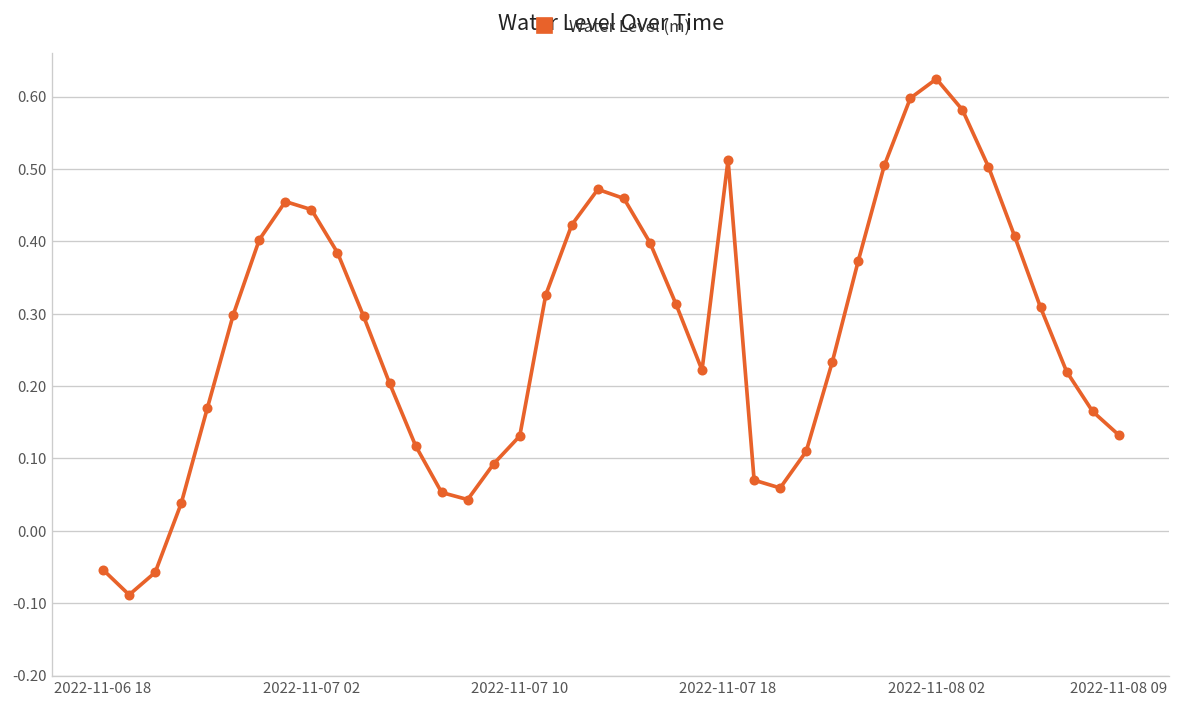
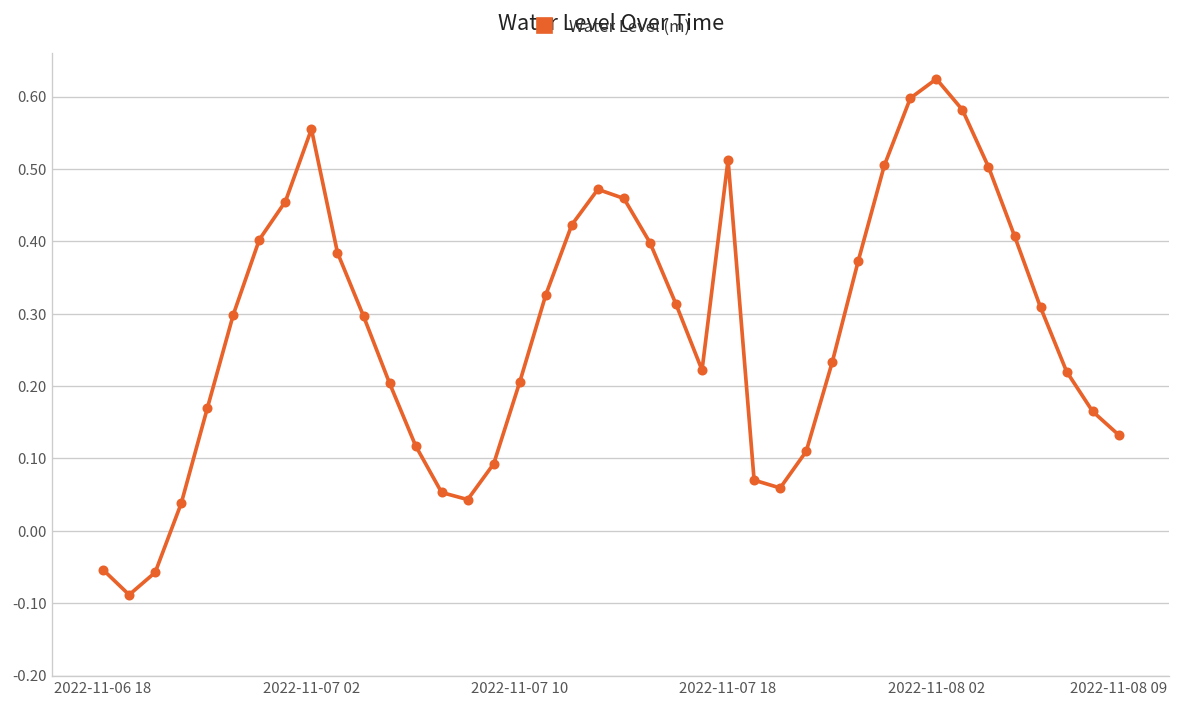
2022-11-07 02: 0.44 -> 0.55
2022-11-07 10: 0.13 -> 0.21
